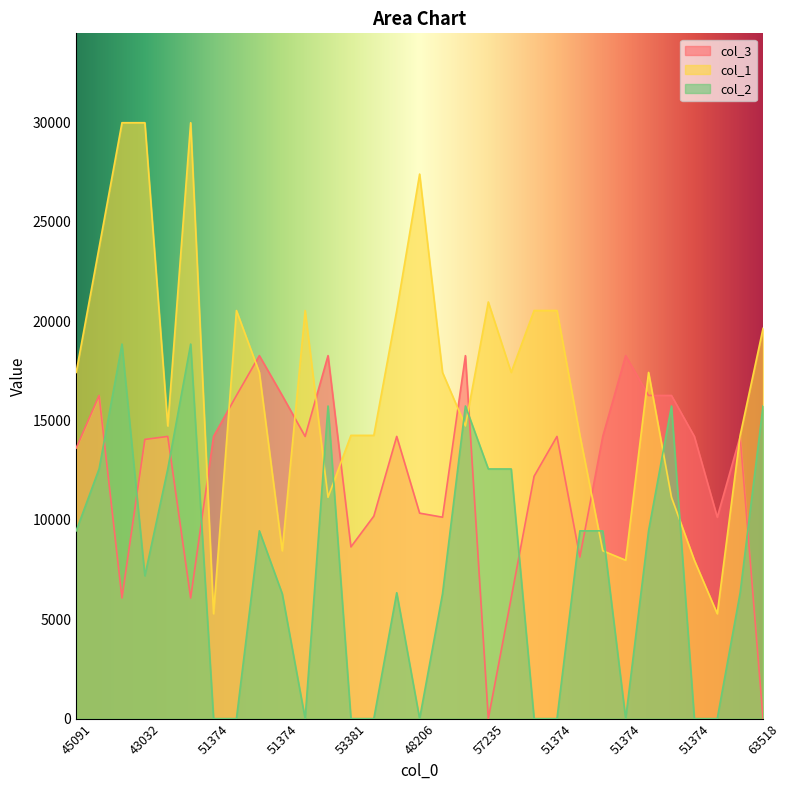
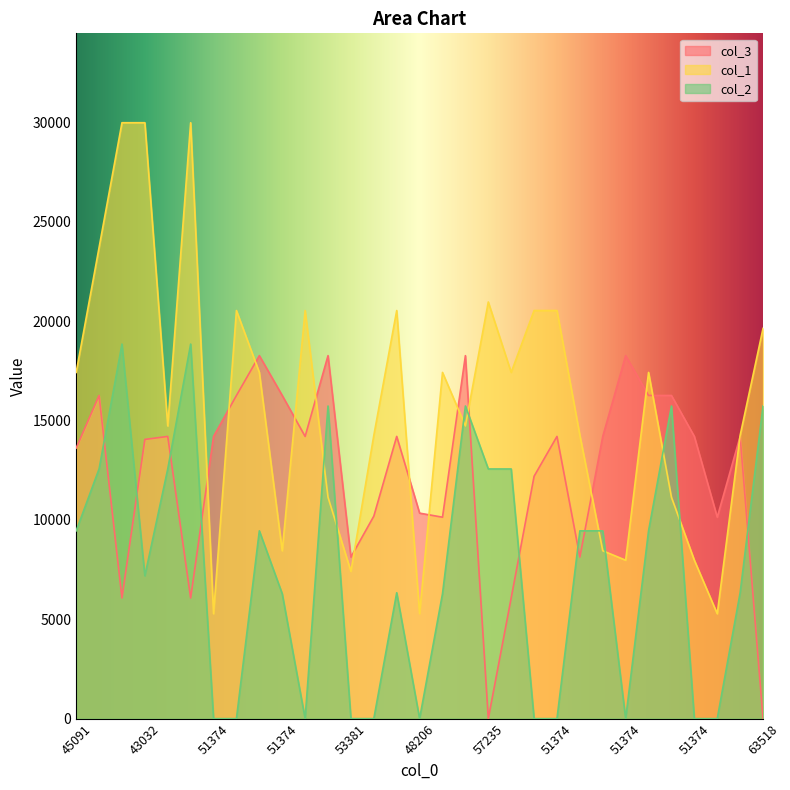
col_3, 53381: 8600 -> 8100
col_1, 53381: 14300 -> 7400
col_1, 48206: 27400 -> 5300
